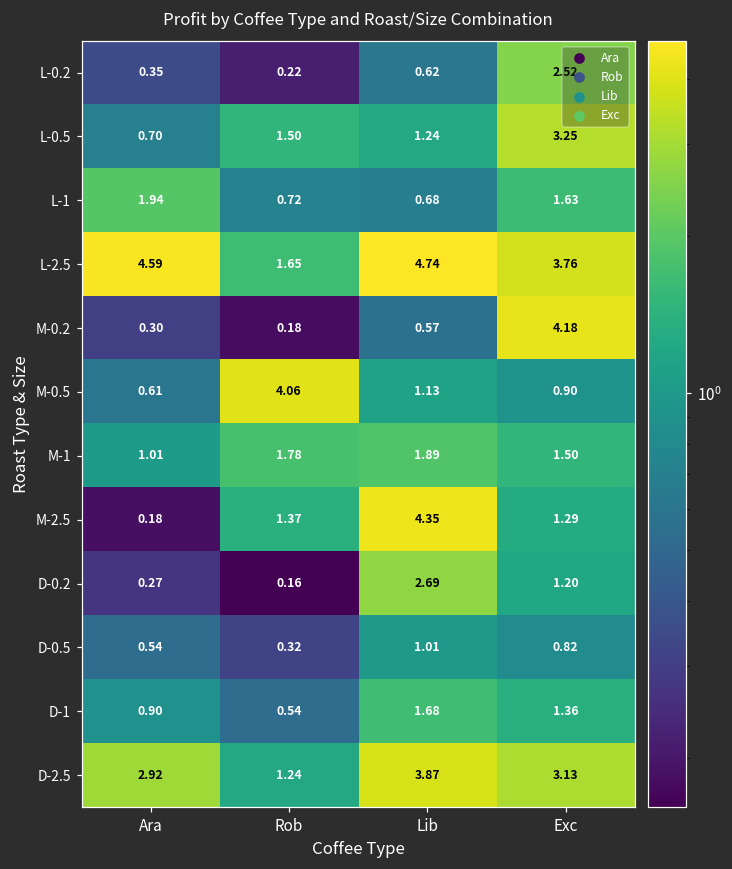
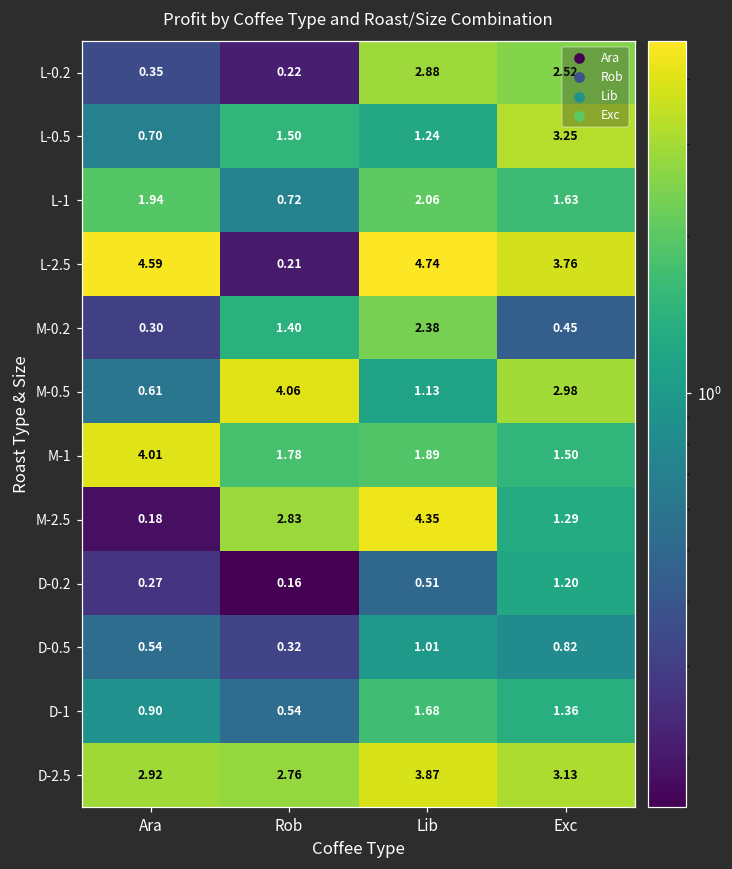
L-0.2, Lib: 0.62 -> 2.88
L-1, Lib: 0.68 -> 2.06
L-2.5, Rob: 1.65 -> 0.21
M-0.2, Rob: 0.18 -> 1.40
M-0.2, Lib: 0.57 -> 2.38
M-0.2, Exc: 4.18 -> 0.45
M-0.5, Exc: 0.90 -> 2.98
M-1, Ara: 1.01 -> 4.01
M-2.5, Rob: 1.37 -> 2.83
D-0.2, Lib: 2.69 -> 0.51
D-2.5, Rob: 1.24 -> 2.76
